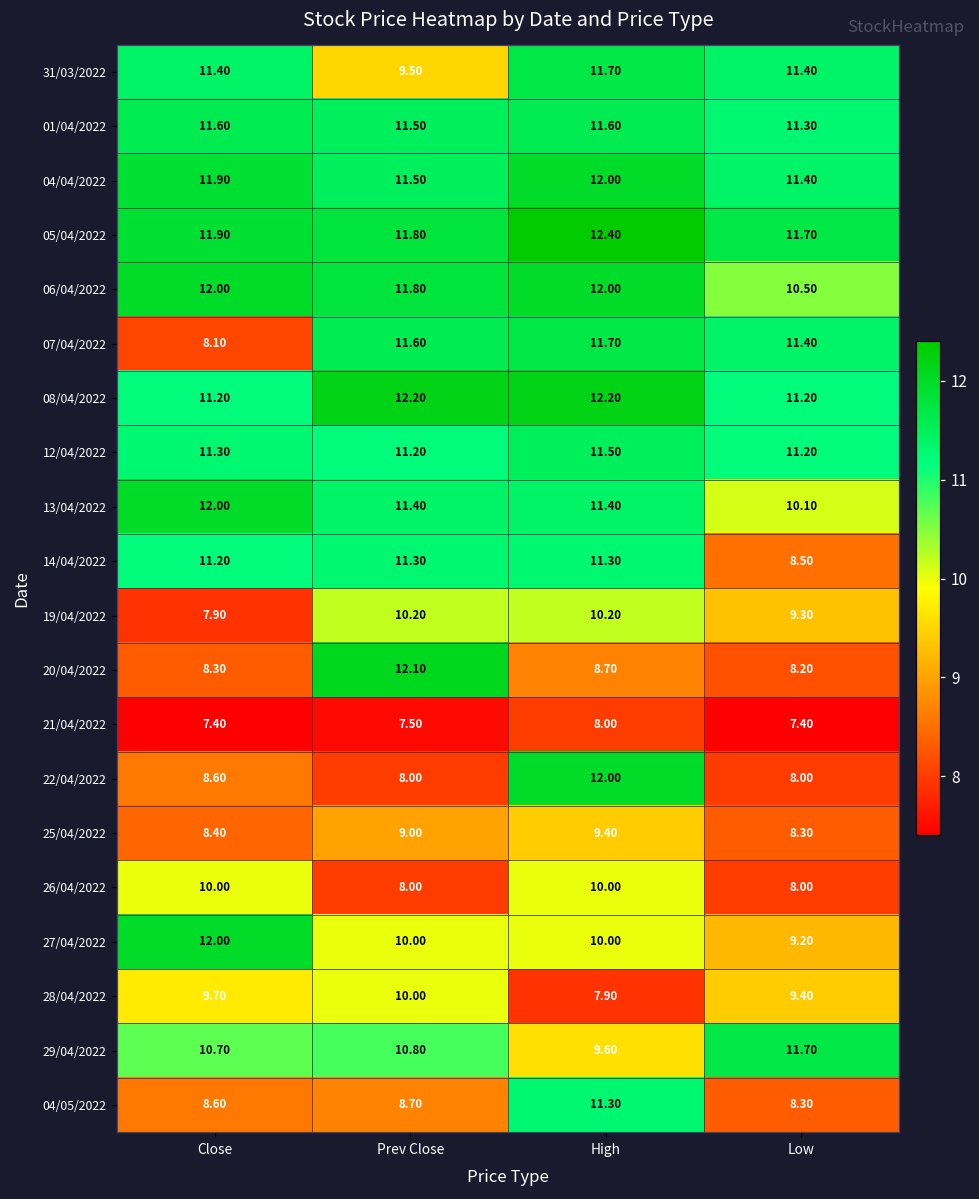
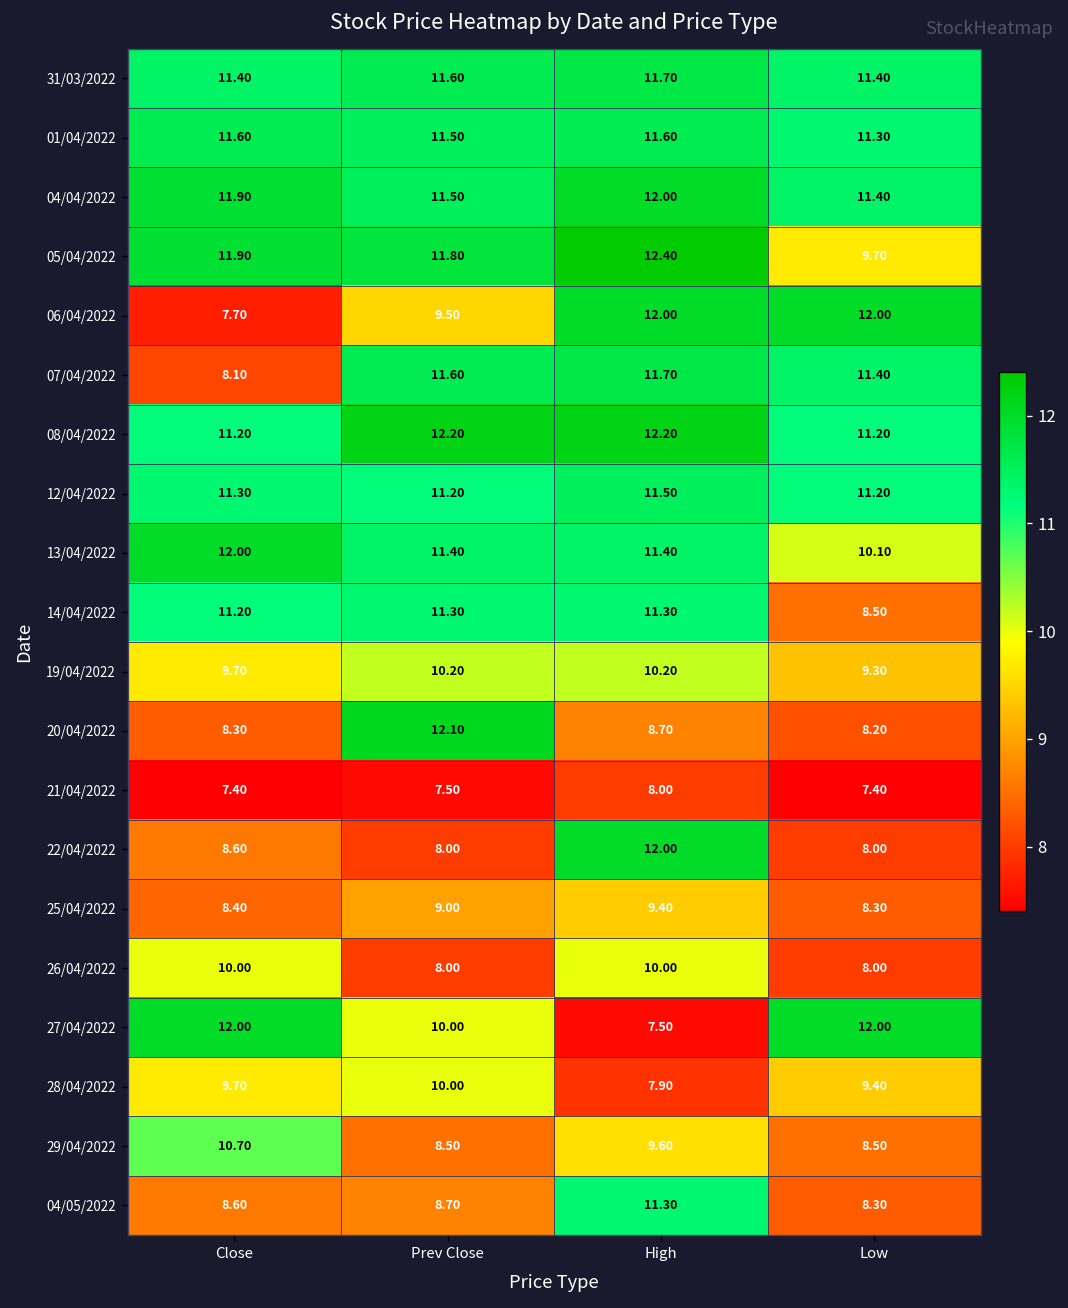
31/03/2022, Prev Close: 9.50 -> 11.60
05/04/2022, Low: 11.70 -> 9.70
06/04/2022, Close: 12.00 -> 7.70
06/04/2022, Prev Close: 11.80 -> 9.50
06/04/2022, Low: 10.50 -> 12.00
19/04/2022, Close: 7.90 -> 9.70
27/04/2022, High: 10.00 -> 7.50
27/04/2022, Low: 9.20 -> 12.00
29/04/2022, Prev Close: 10.80 -> 8.50
29/04/2022, Low: 11.70 -> 8.50
